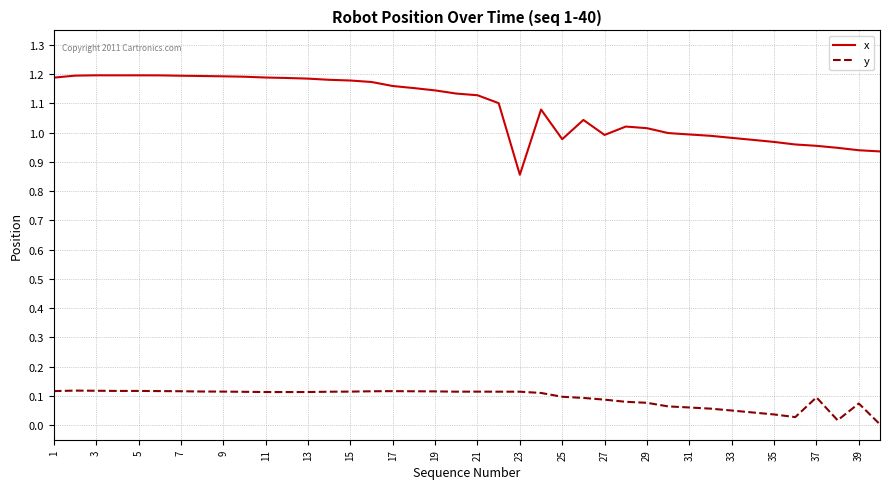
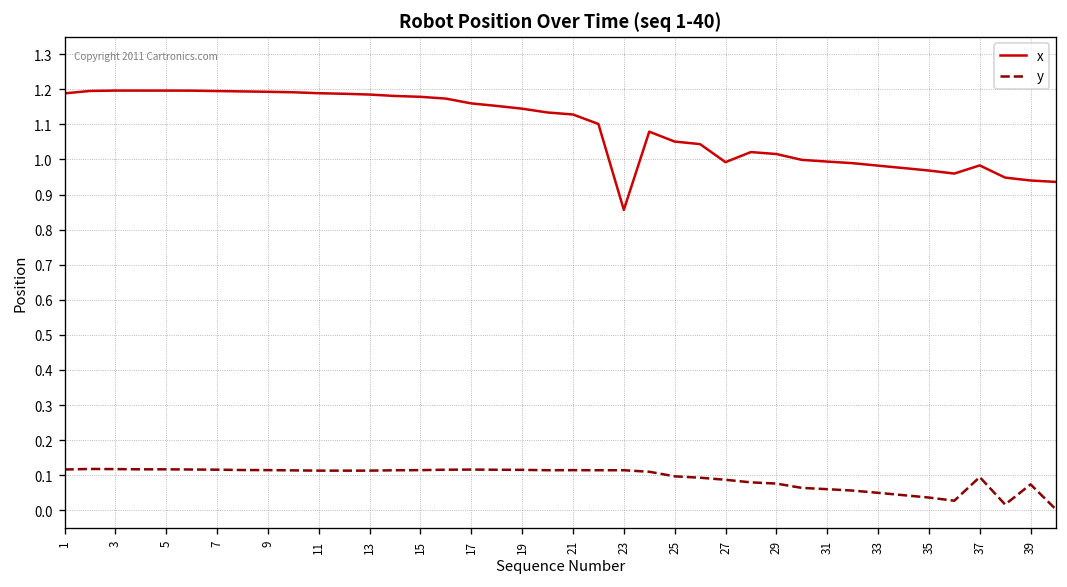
x, 25: 0.98 -> 1.05
x, 37: 0.96 -> 0.98
